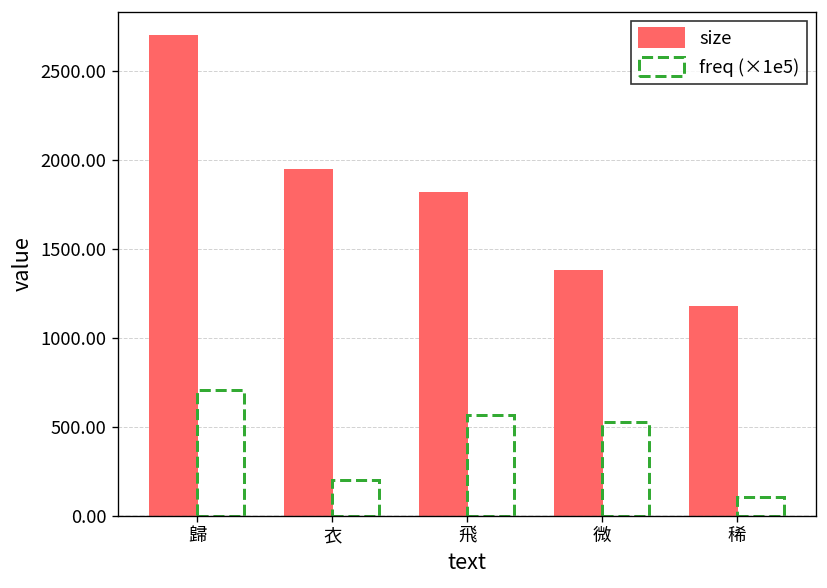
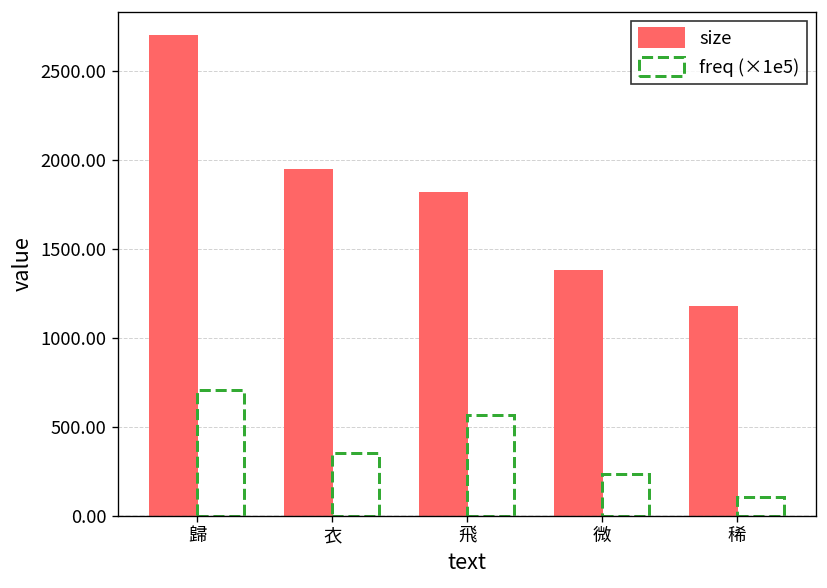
freq (×1e5), 衣: 200 -> 350
freq (×1e5), 微: 520 -> 230
